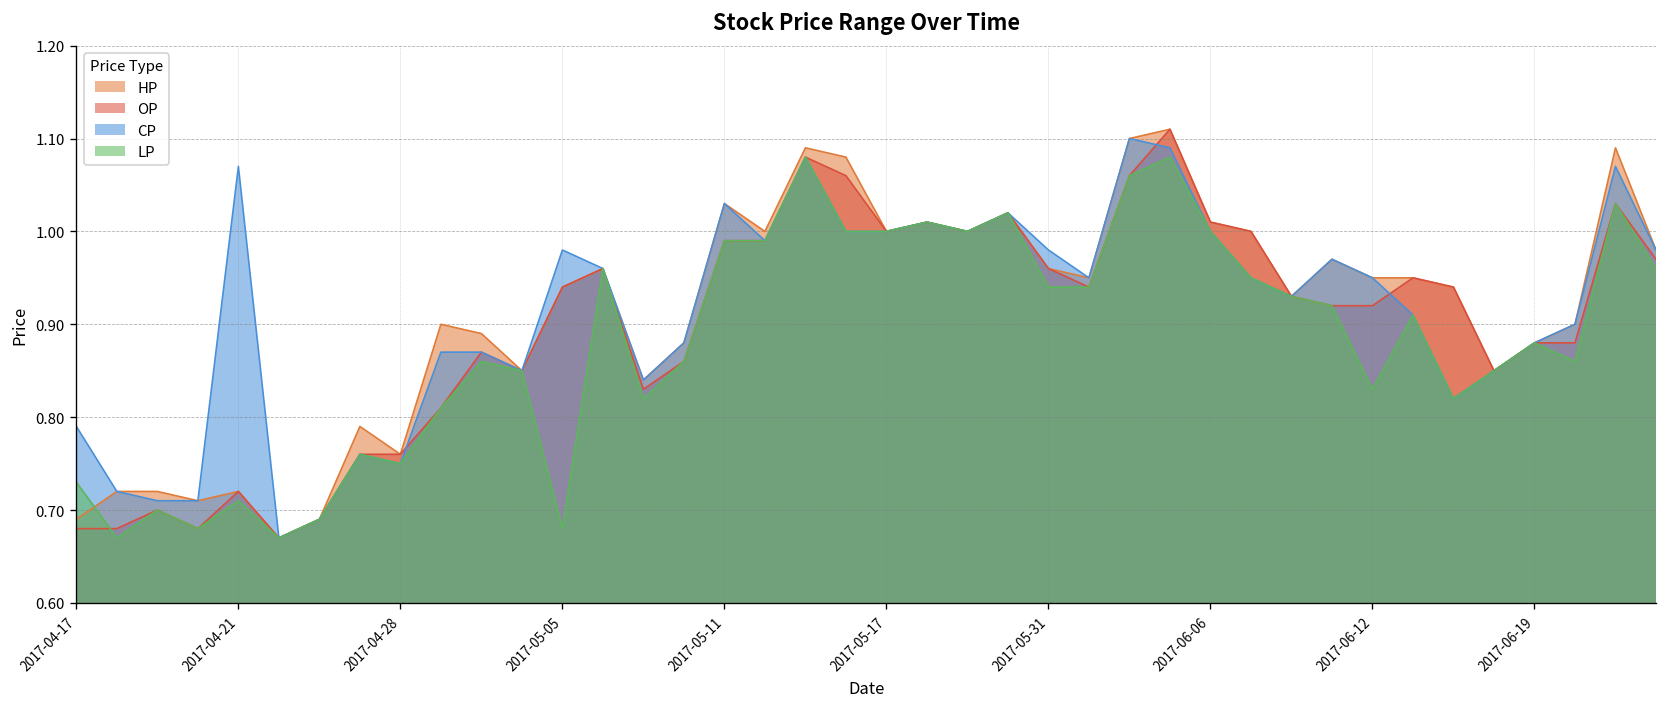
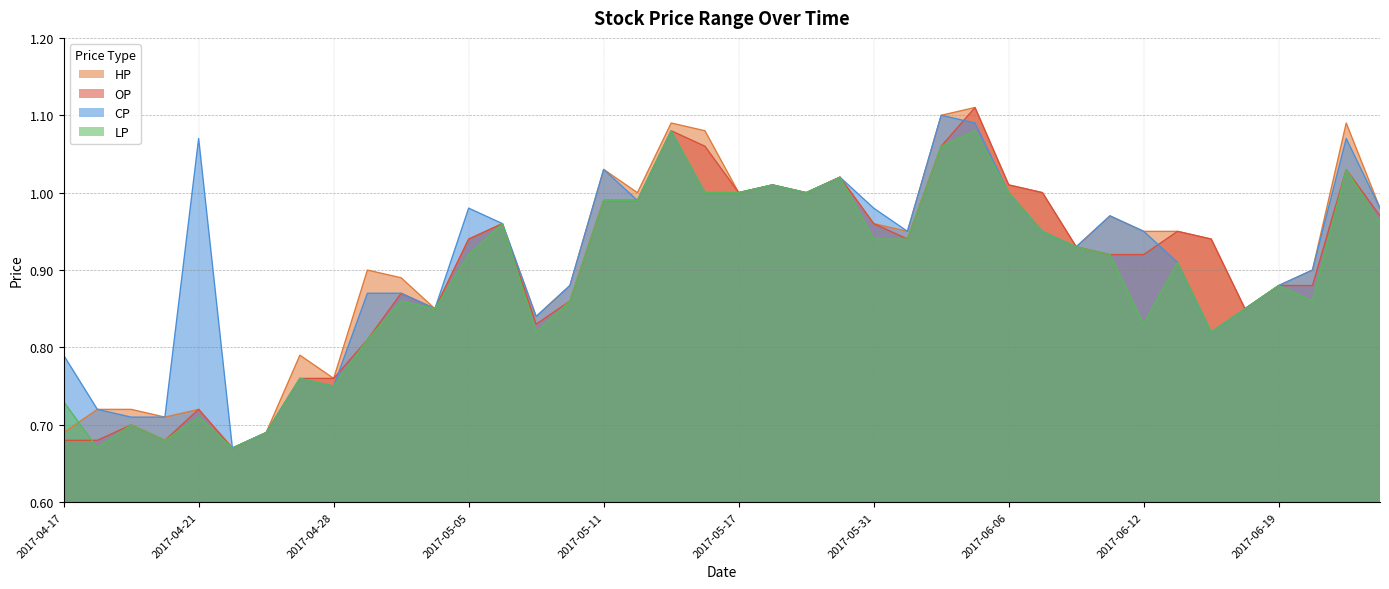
LP, 2017-05-05: 0.68 -> 0.92
